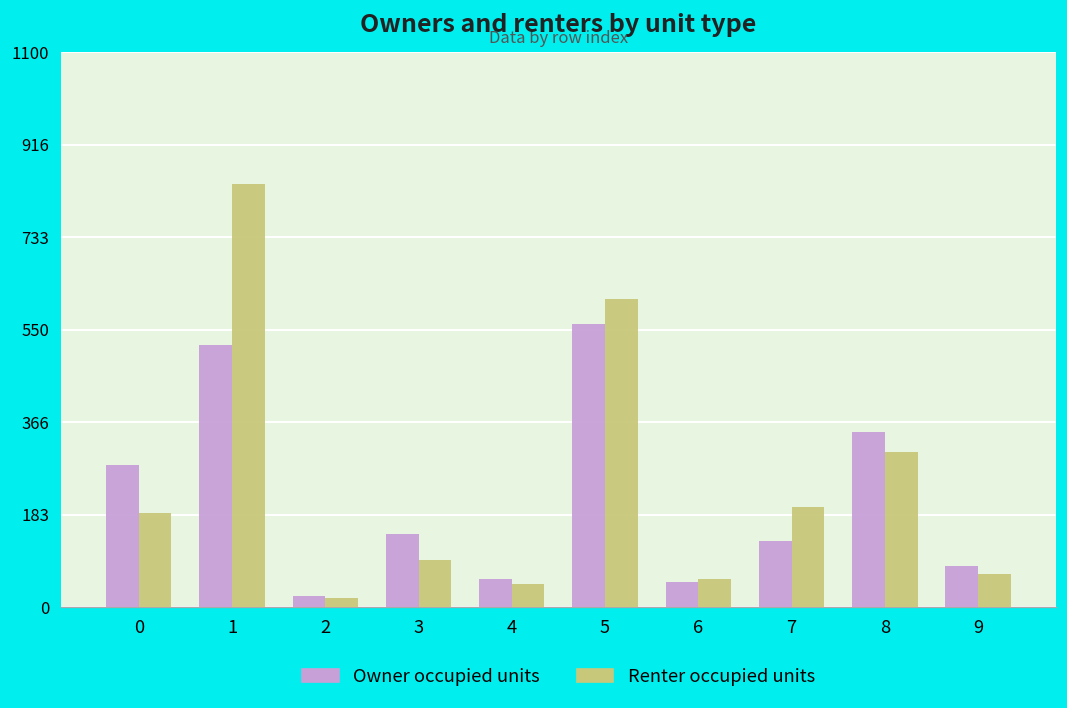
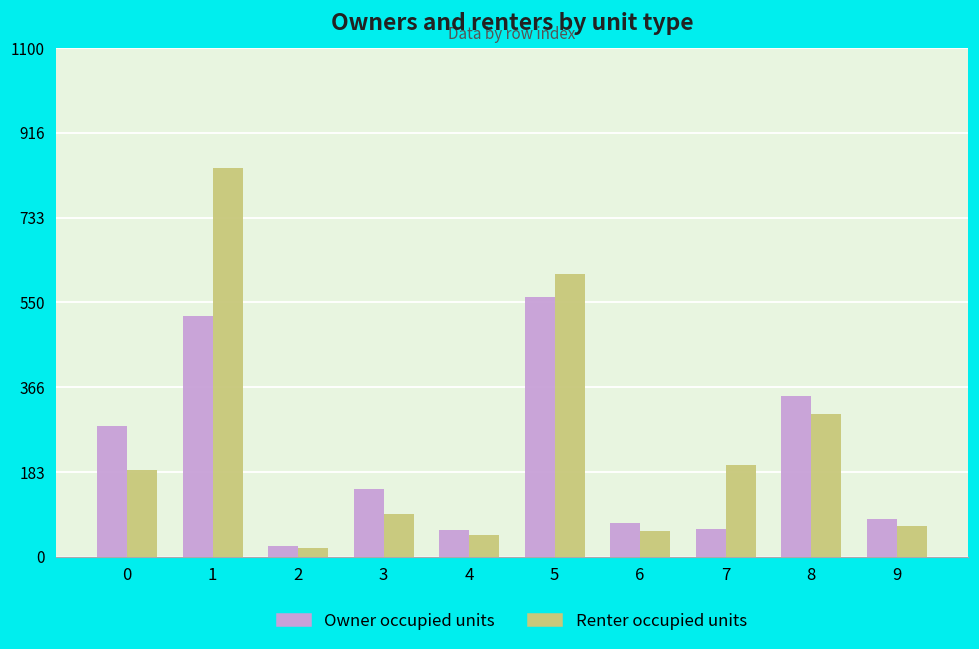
Owner occupied units, 6: 50 -> 70
Owner occupied units, 7: 130 -> 60
